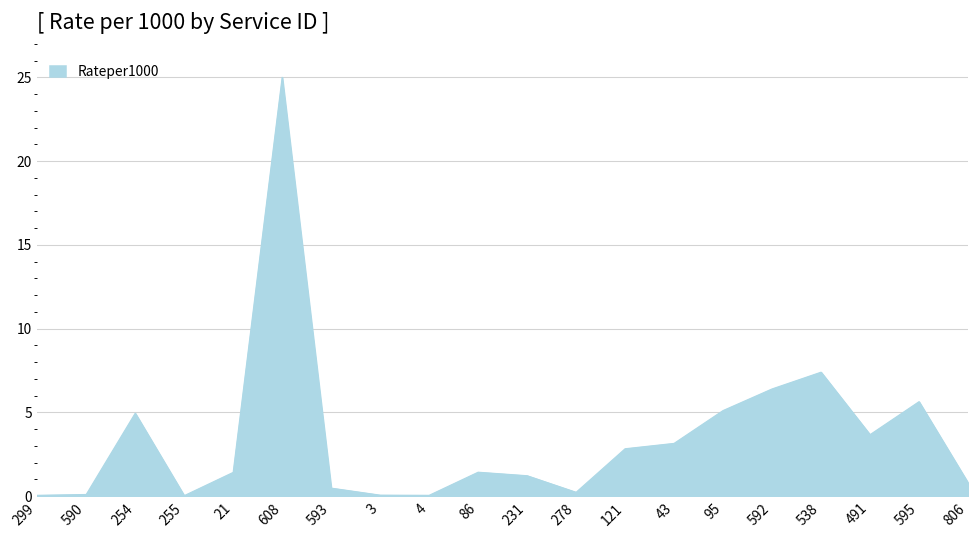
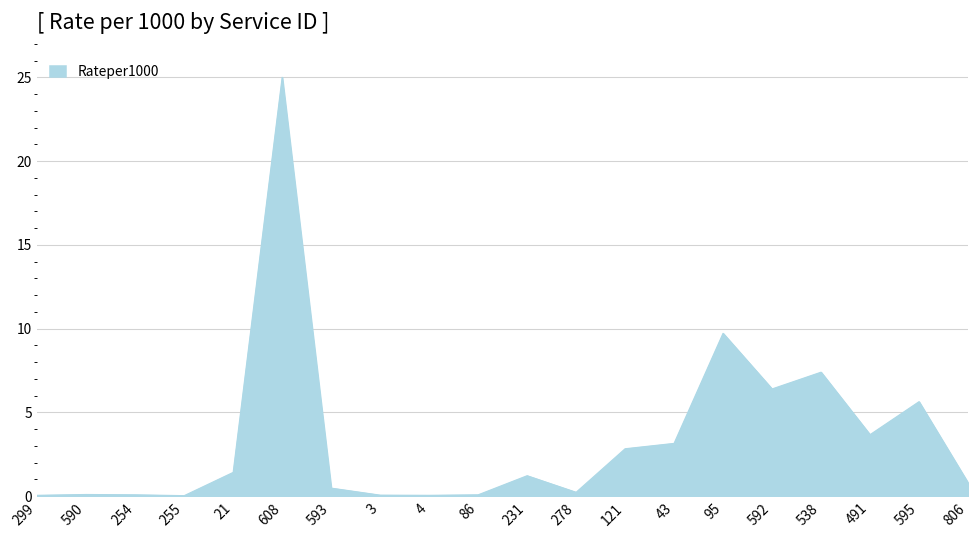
254: 5.0 -> 0.1
86: 1.4 -> 0.1
95: 5.1 -> 9.7
